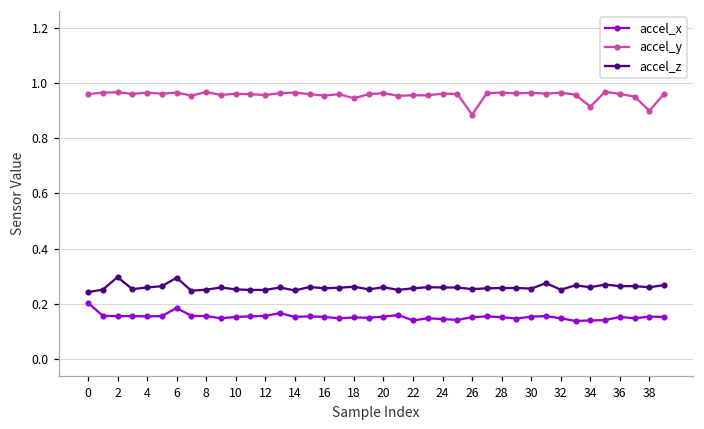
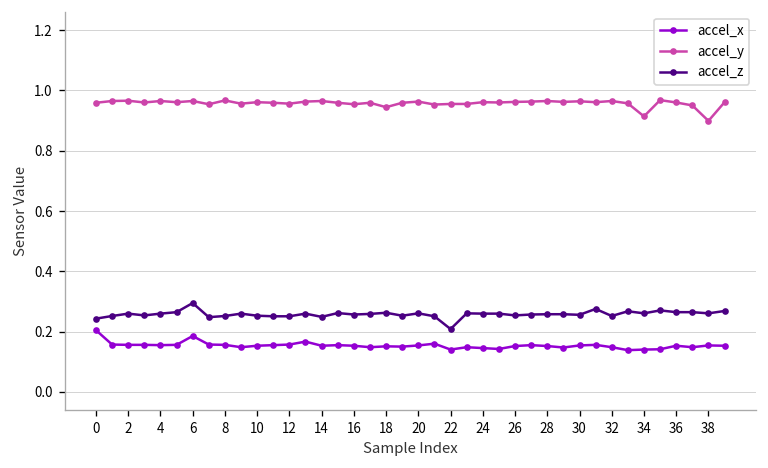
accel_z, 2: 0.30 -> 0.26
accel_z, 22: 0.26 -> 0.21
accel_y, 26: 0.89 -> 0.96
